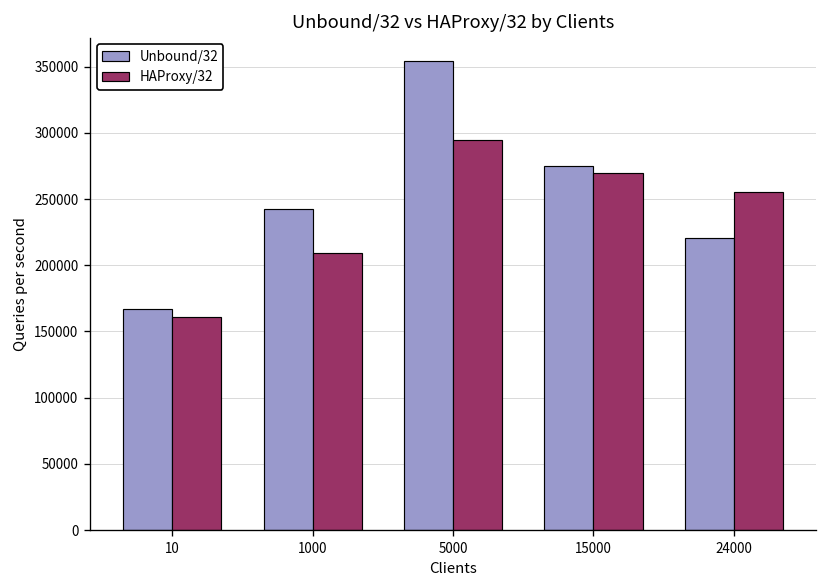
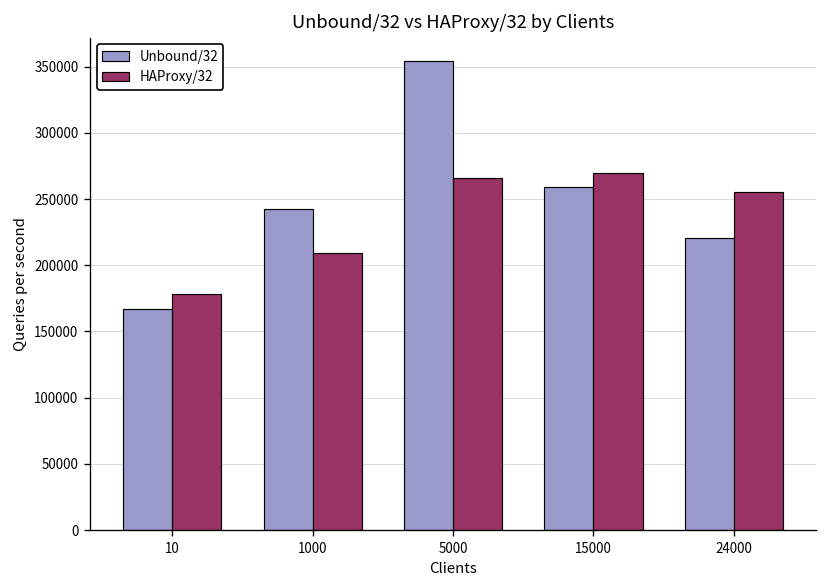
HAProxy/32, 10: 161000 -> 178000
HAProxy/32, 5000: 295000 -> 266000
Unbound/32, 15000: 275000 -> 259000
